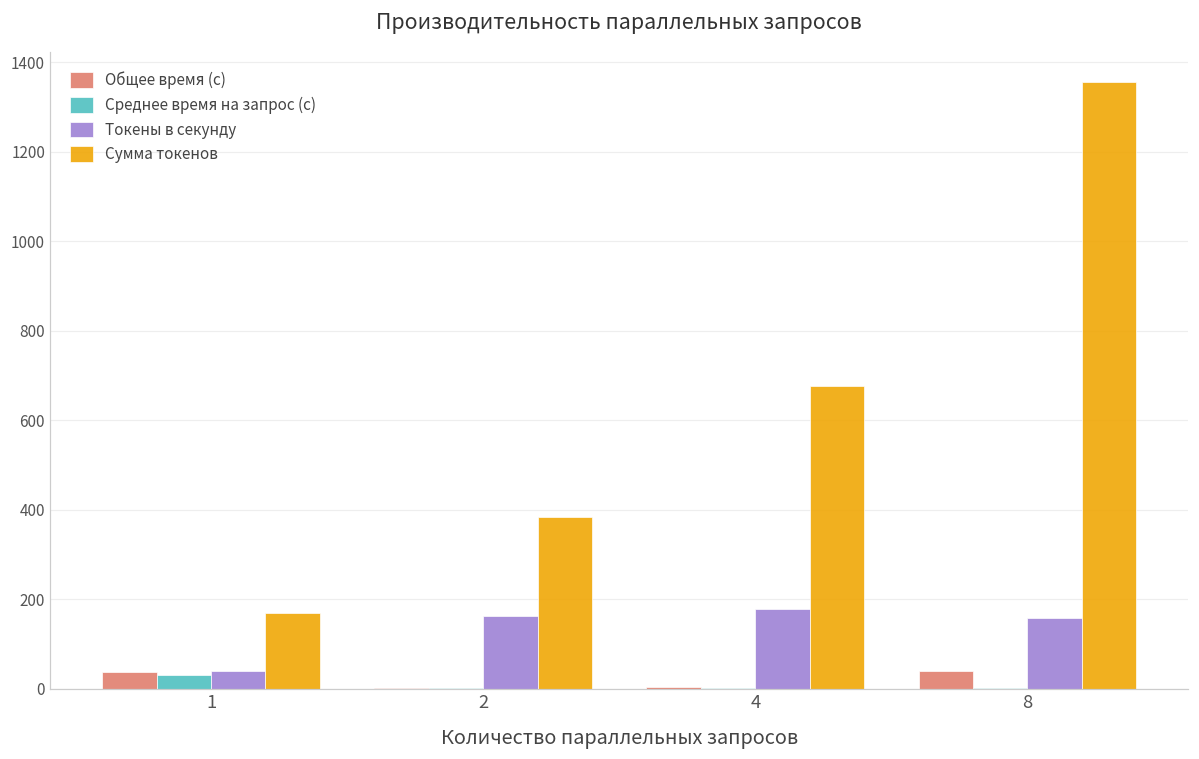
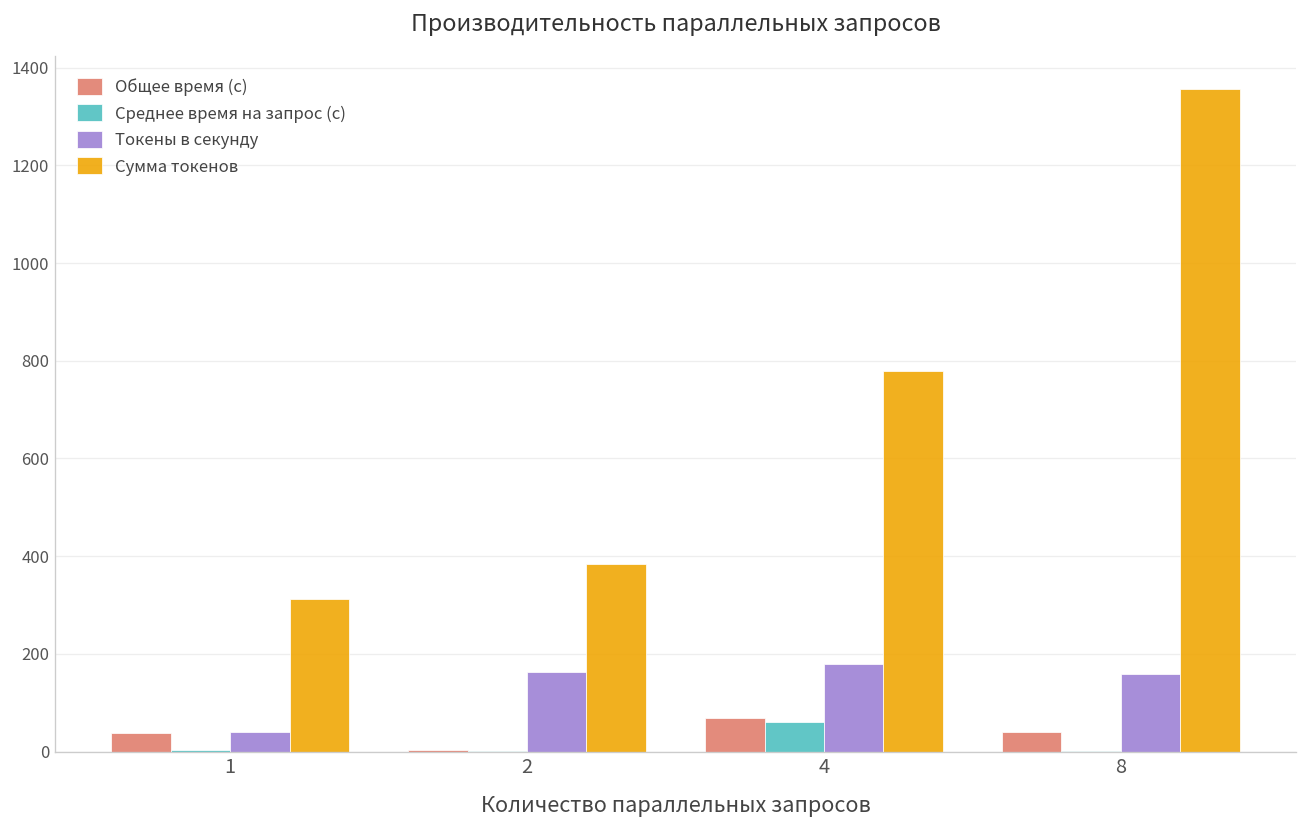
Среднее время на запрос (с), 1: 30 -> 0
Сумма токенов, 1: 170 -> 310
Общее время (с), 4: 0 -> 70
Среднее время на запрос (с), 4: 0 -> 60
Сумма токенов, 4: 680 -> 780
